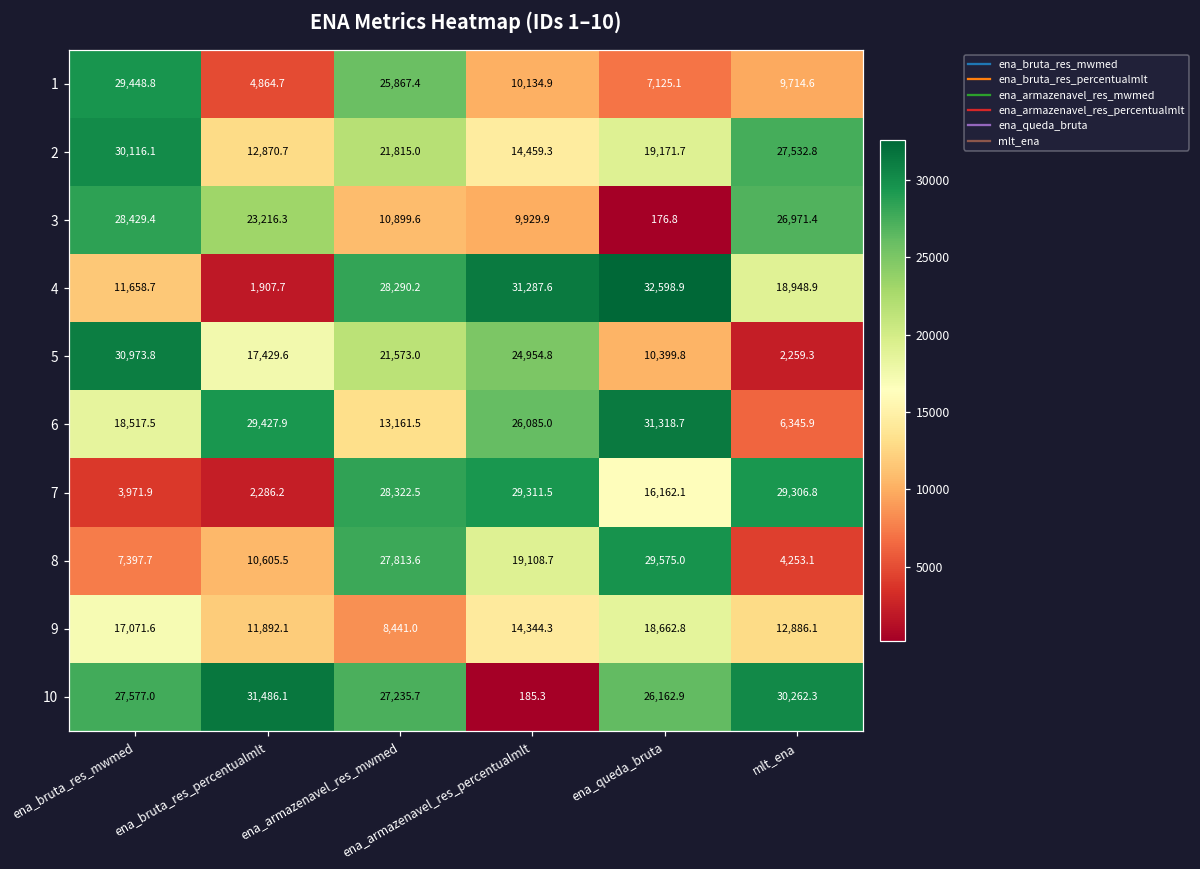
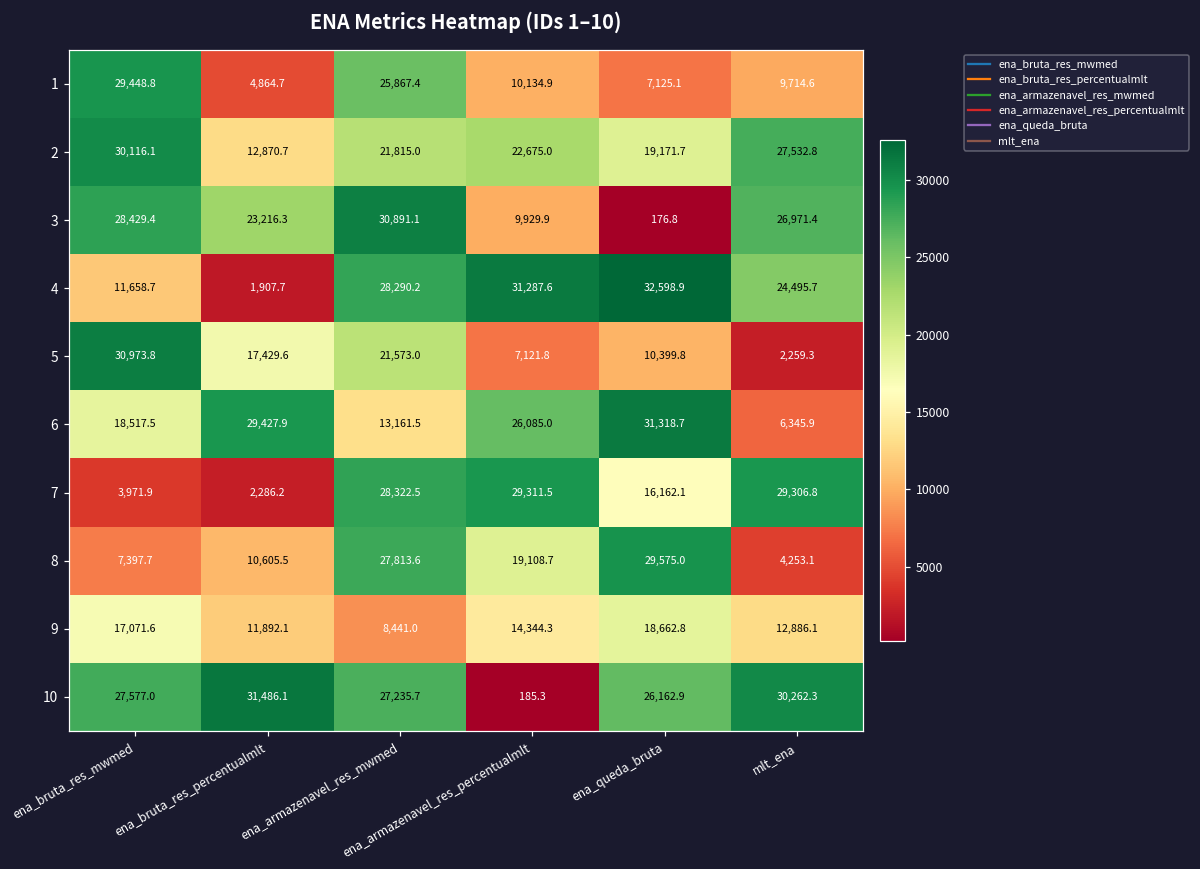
2, ena_armazenavel_res_percentualmlt: 14,459.3 -> 22,675.0
3, ena_armazenavel_res_mwmed: 10,899.6 -> 30,891.1
4, mlt_ena: 18,948.9 -> 24,495.7
5, ena_armazenavel_res_percentualmlt: 24,954.8 -> 7,121.8
